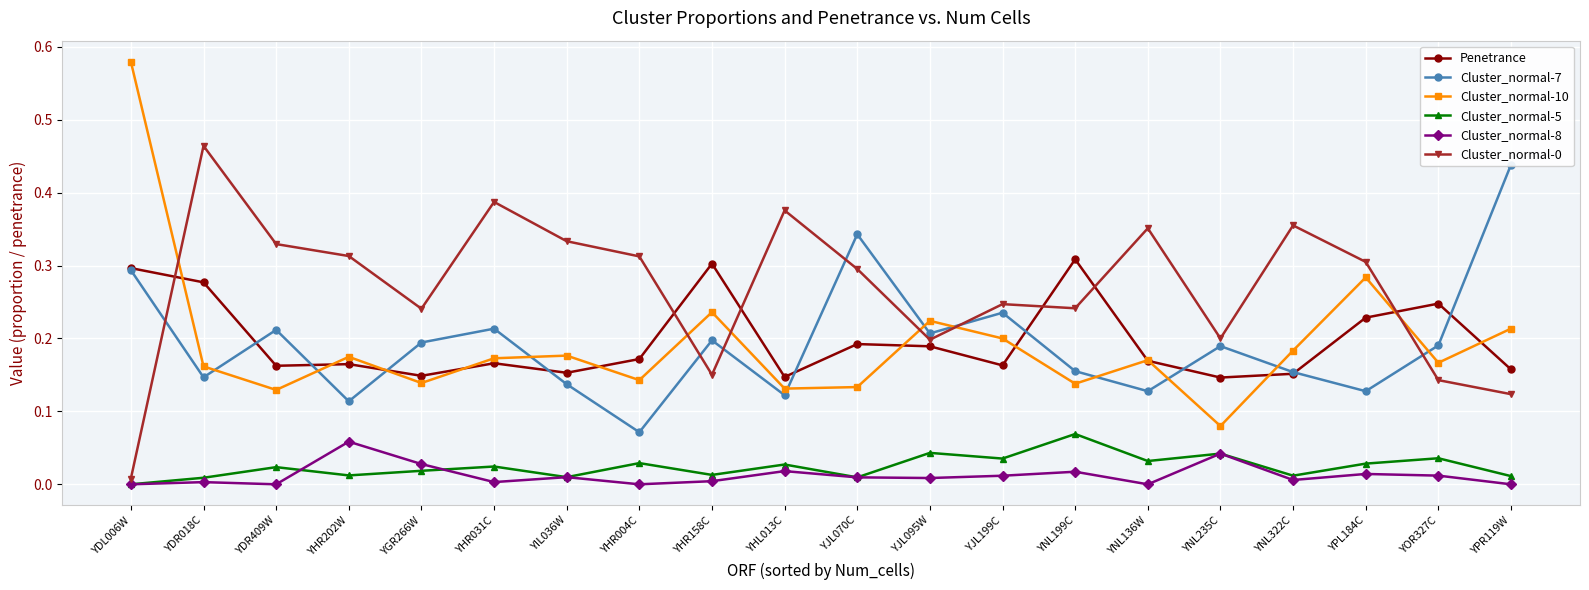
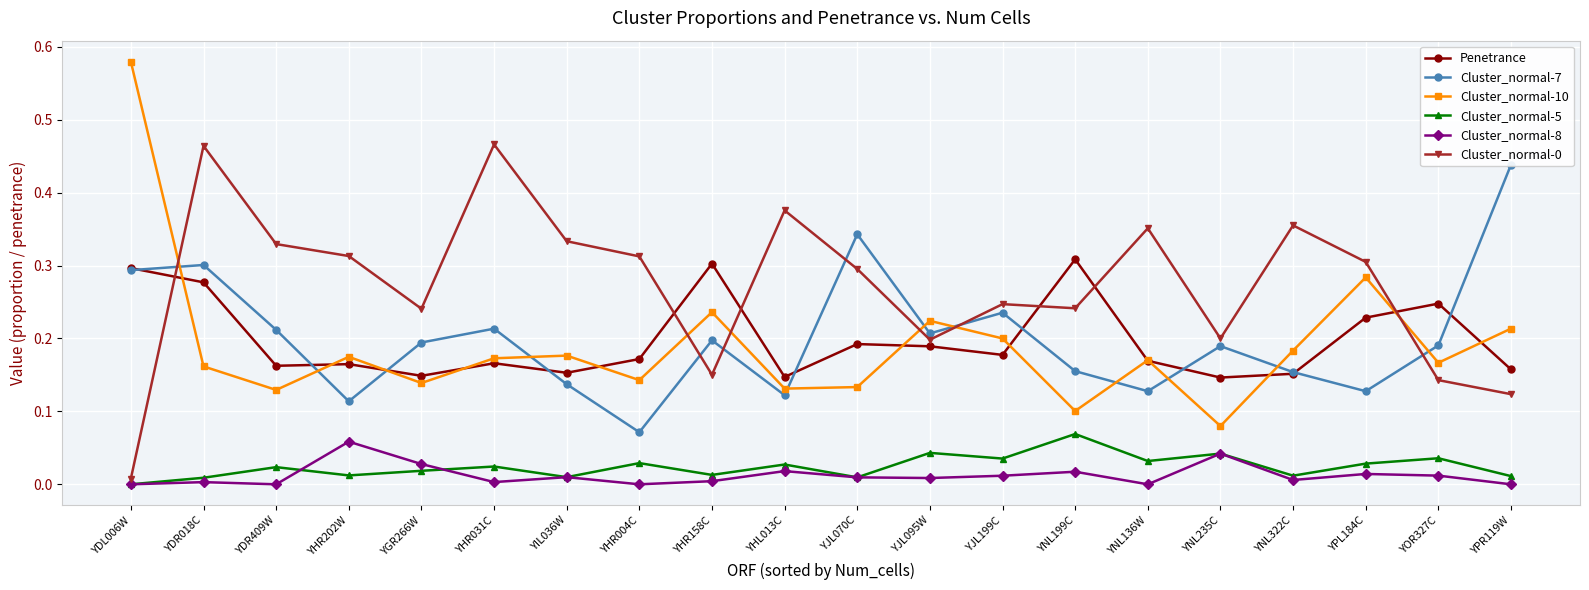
Cluster_normal-7, YDR018C: 0.15 -> 0.30
Cluster_normal-0, YHR031C: 0.39 -> 0.47
Penetrance, YJL199C: 0.16 -> 0.18
Cluster_normal-10, YNL199C: 0.14 -> 0.10
